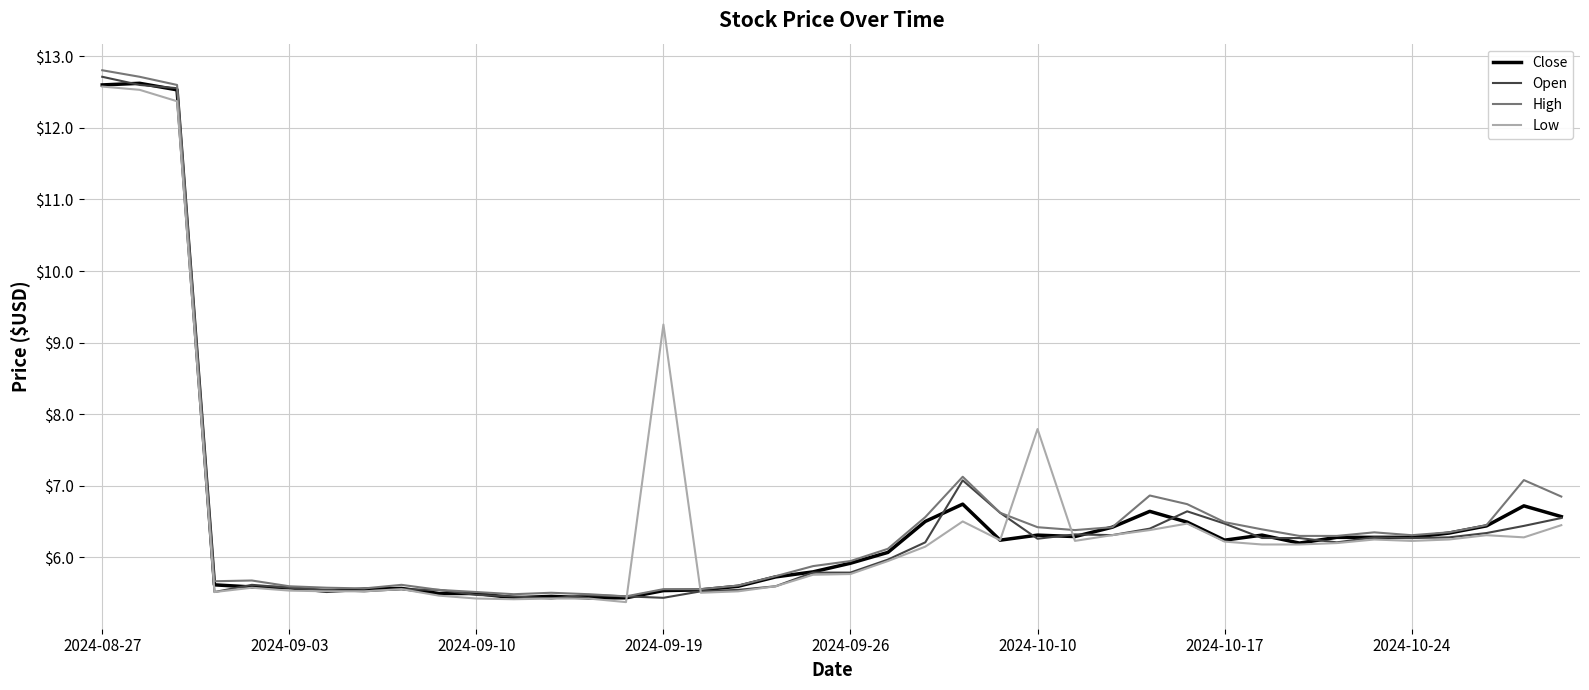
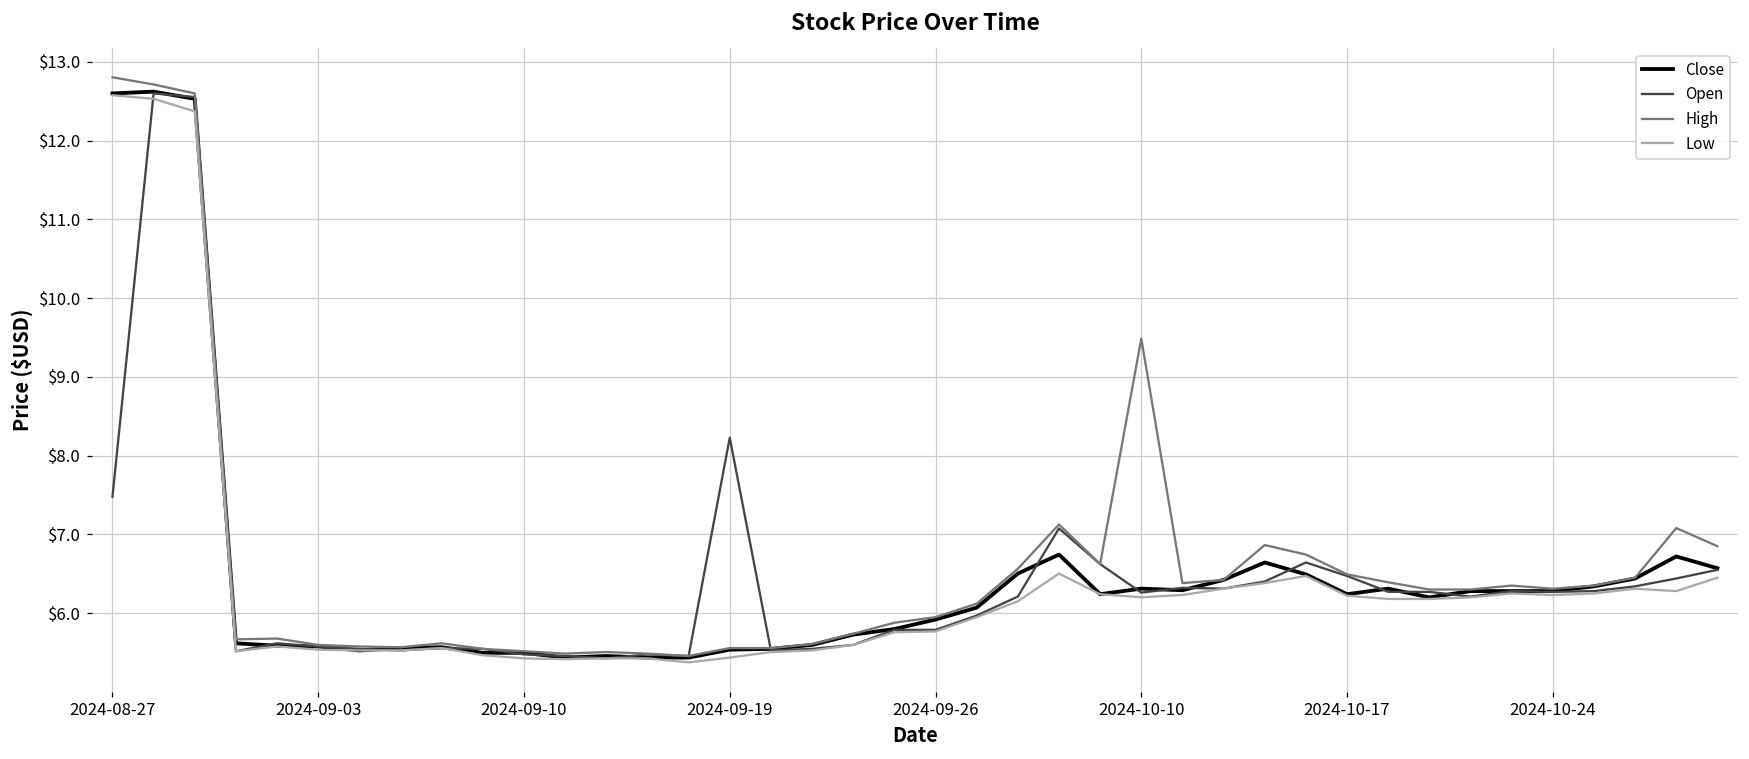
Open, 2024-08-27: $12.7 -> $7.5
Open, 2024-09-19: $5.4 -> $8.2
Low, 2024-09-19: $9.3 -> $5.4
High, 2024-10-10: $6.4 -> $9.5
Low, 2024-10-10: $7.8 -> $6.2
